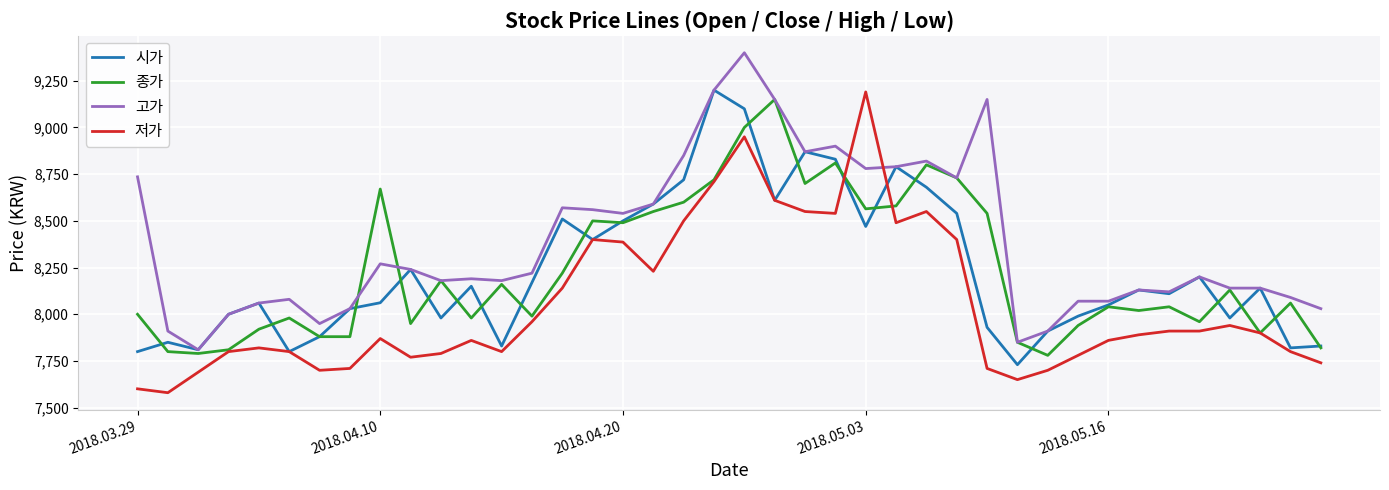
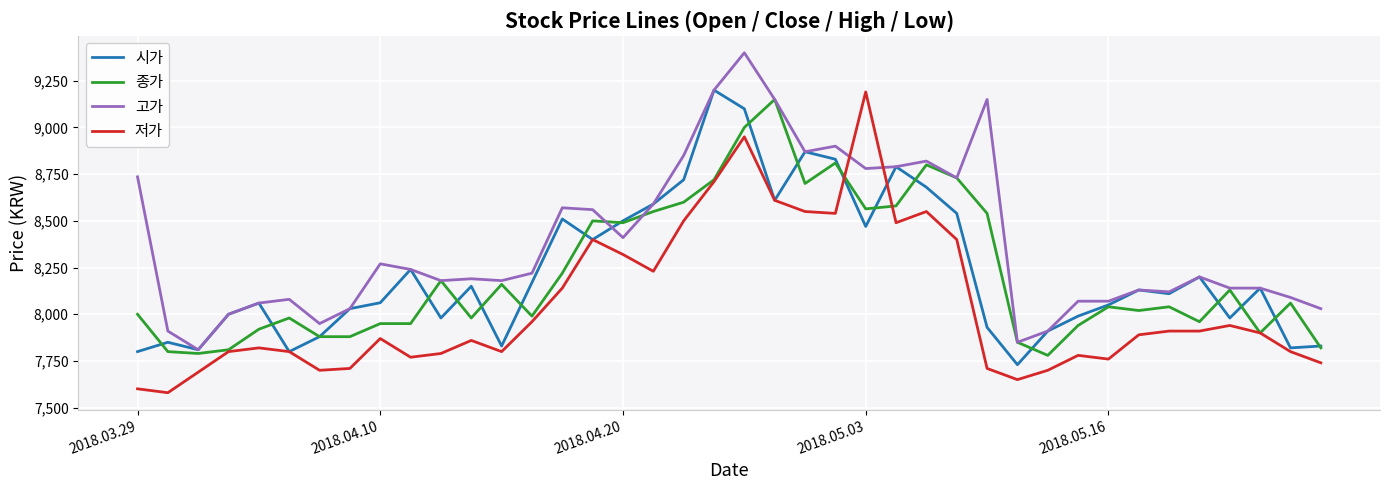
종가, 2018.04.10: 8,670 -> 7,950
고가, 2018.04.20: 8,540 -> 8,410
저가, 2018.04.20: 8,390 -> 8,320
저가, 2018.05.16: 7,860 -> 7,760
